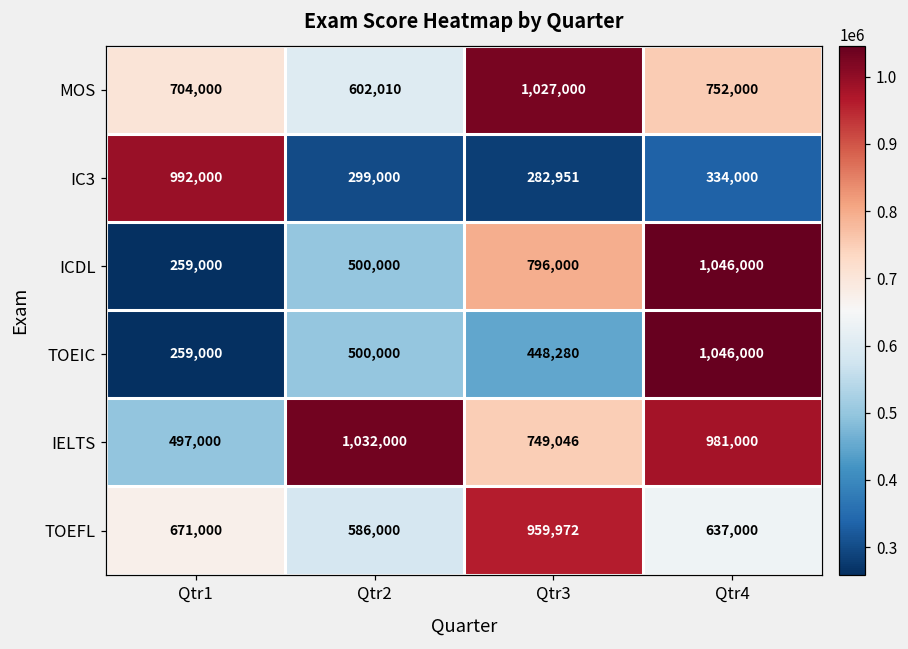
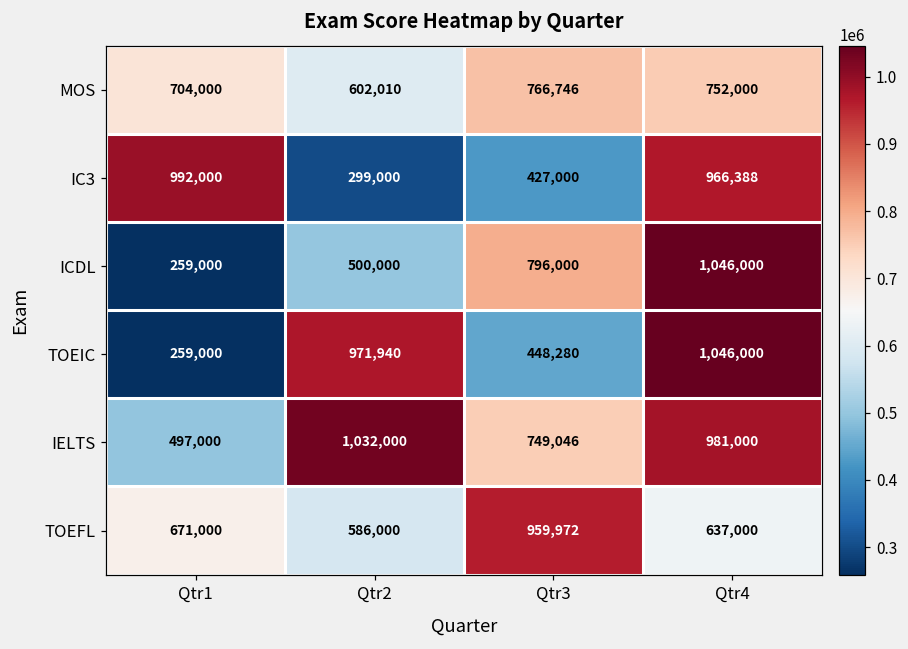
MOS, Qtr3: 1,027,000 -> 766,746
IC3, Qtr3: 282,951 -> 427,000
IC3, Qtr4: 334,000 -> 966,388
TOEIC, Qtr2: 500,000 -> 971,940
